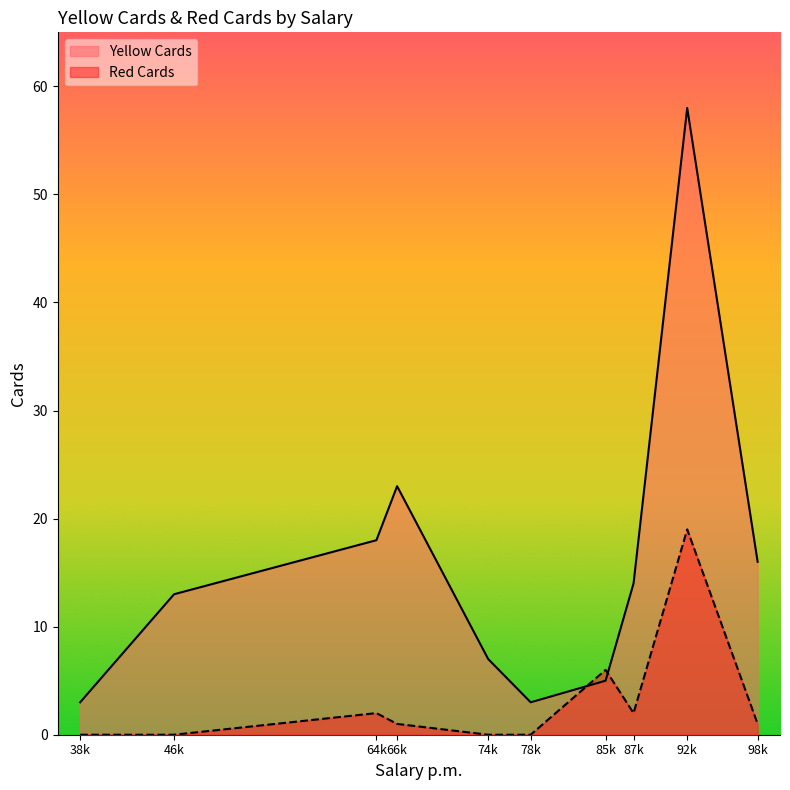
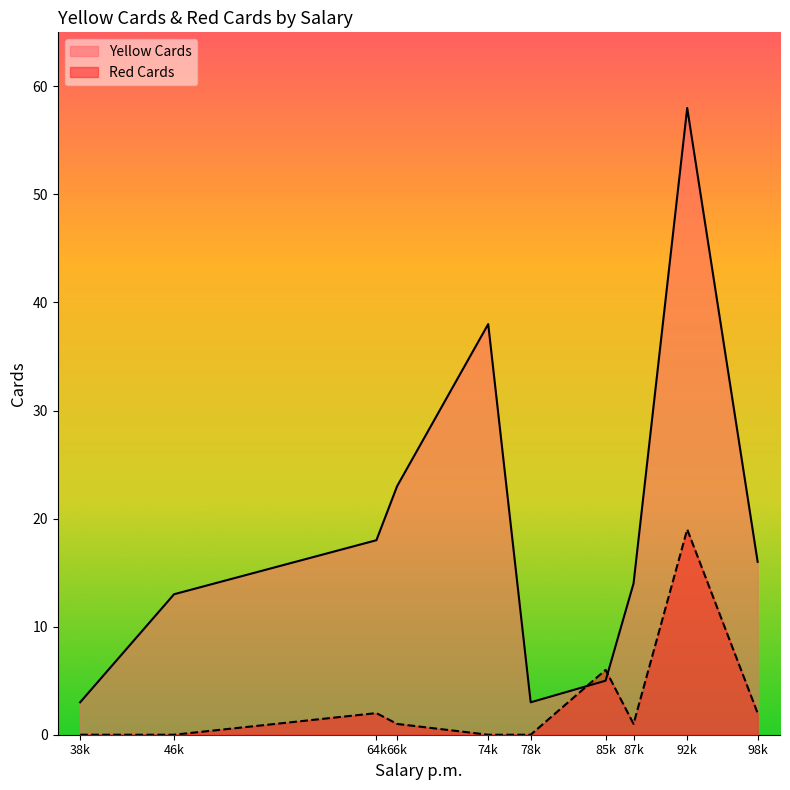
Yellow Cards, 74k: 7 -> 38
Red Cards, 87k: 2 -> 1
Red Cards, 98k: 1 -> 2
